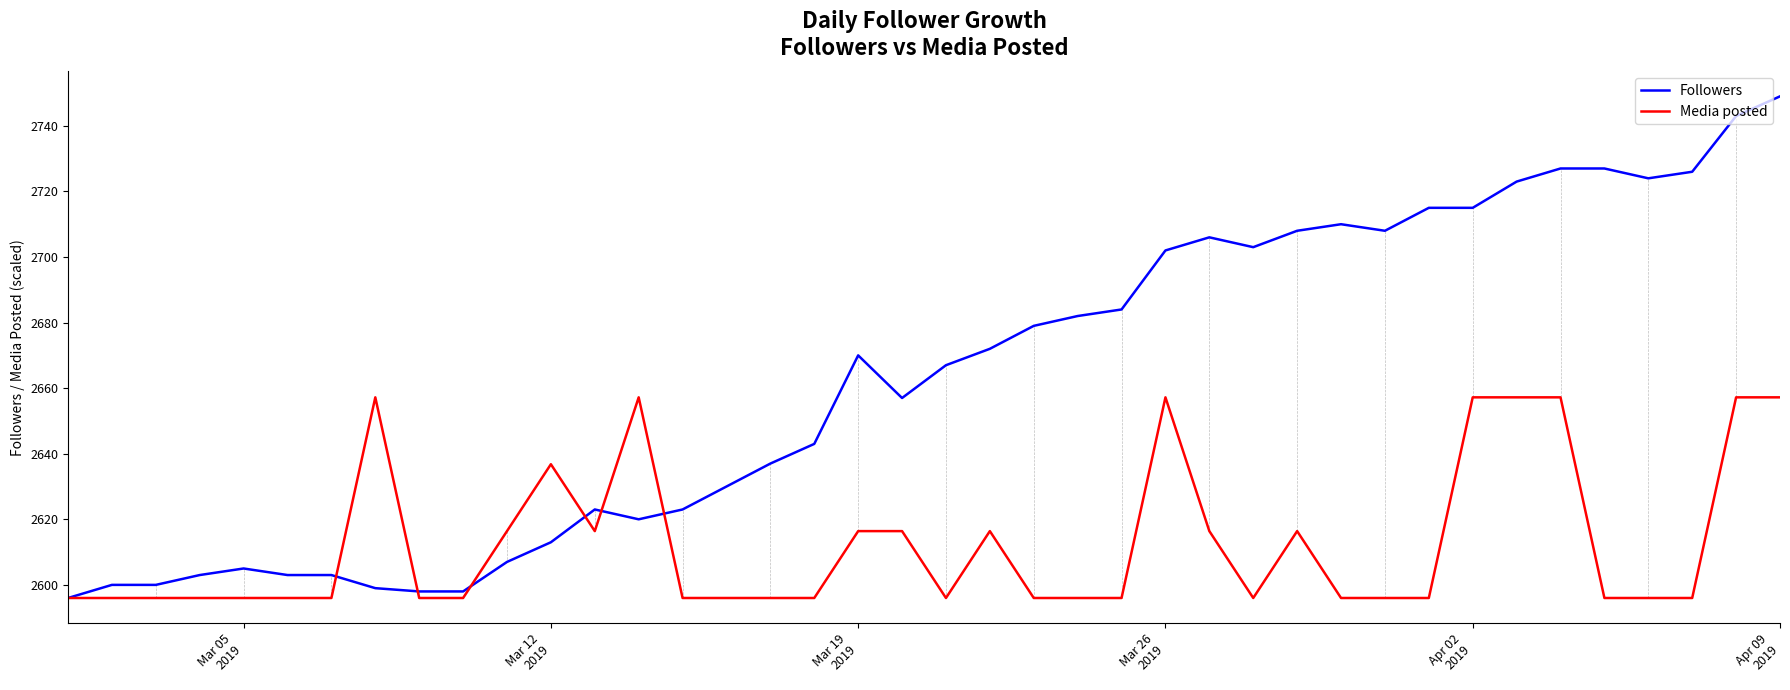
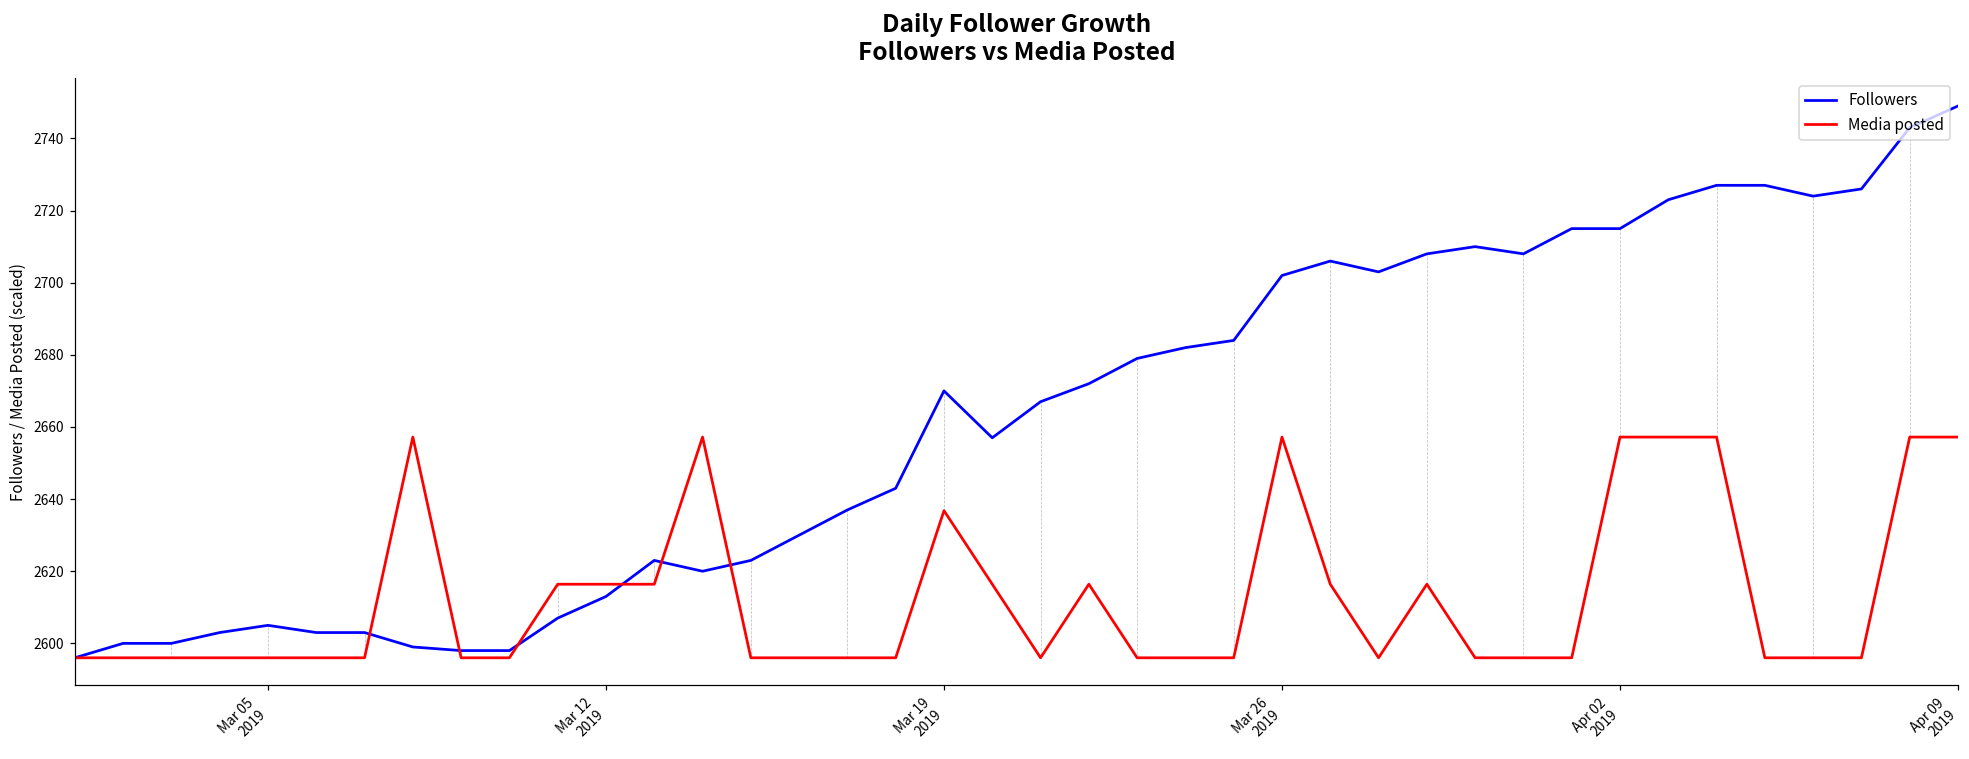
Media posted, Mar 12 2019: 2637 -> 2616
Media posted, Mar 19 2019: 2616 -> 2637
